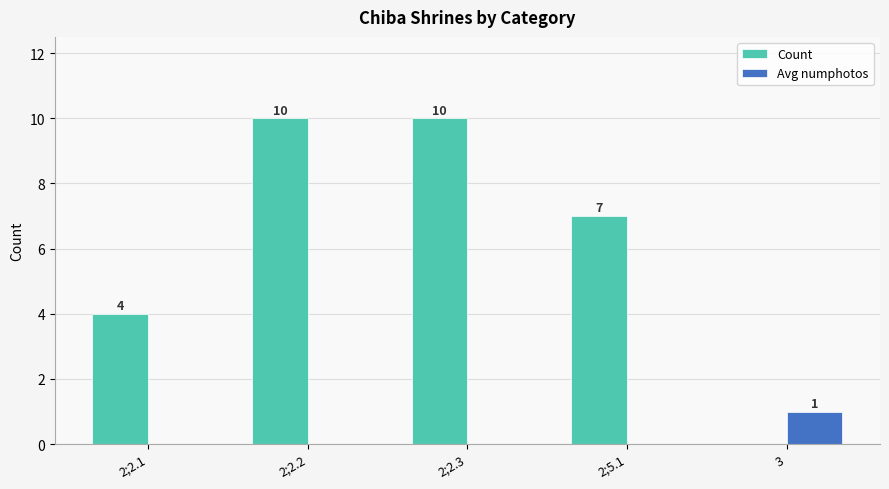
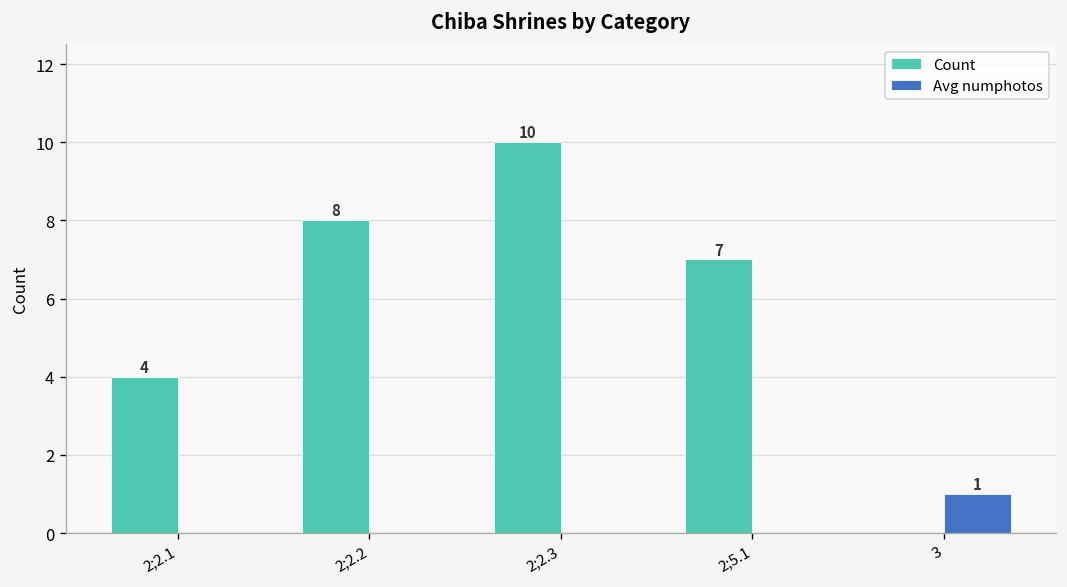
Count, 2;2.2: 10 -> 8
